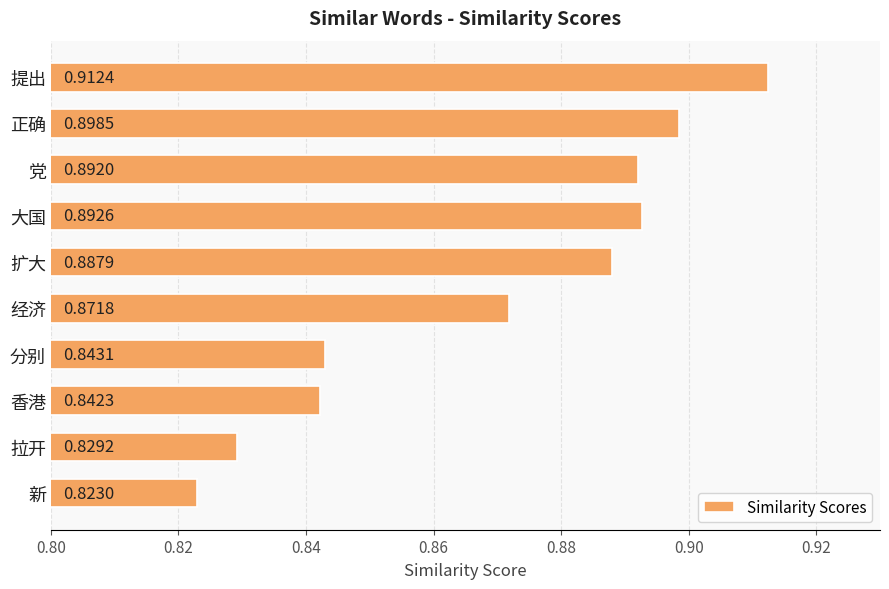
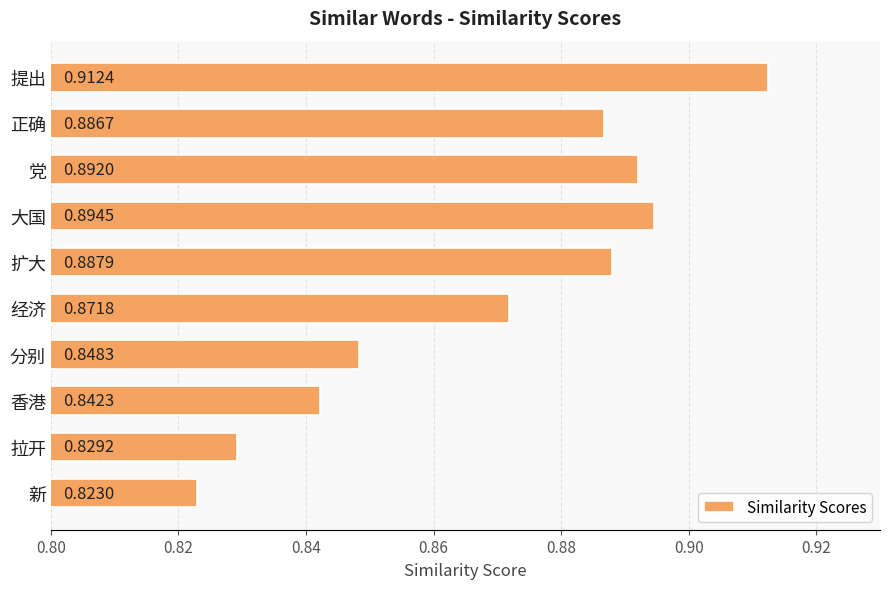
正确: 0.8985 -> 0.8867
大国: 0.8926 -> 0.8945
分别: 0.8431 -> 0.8483
